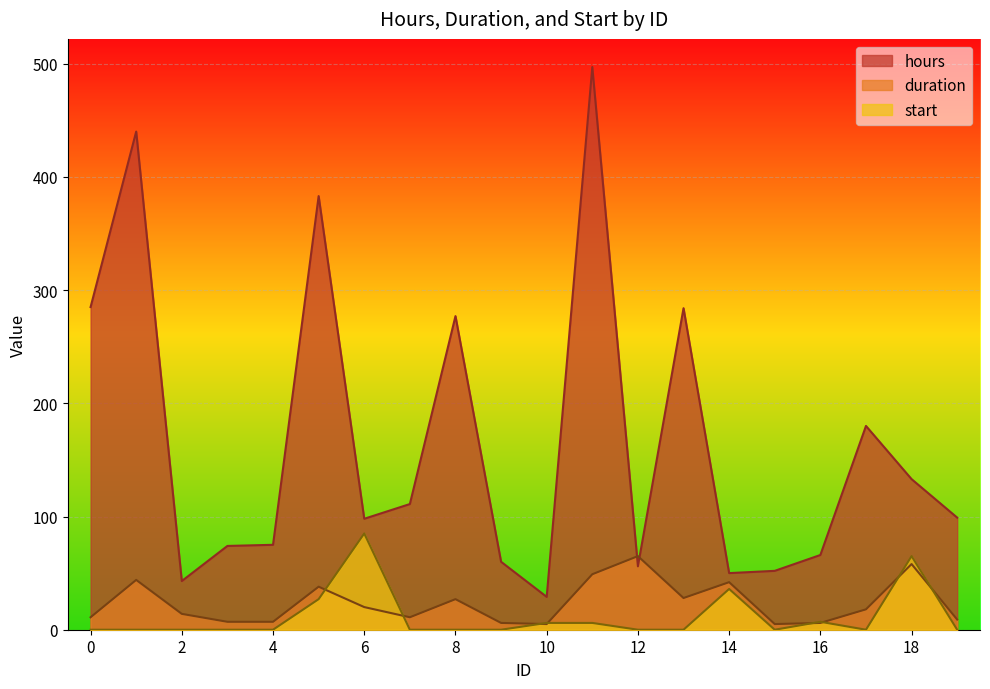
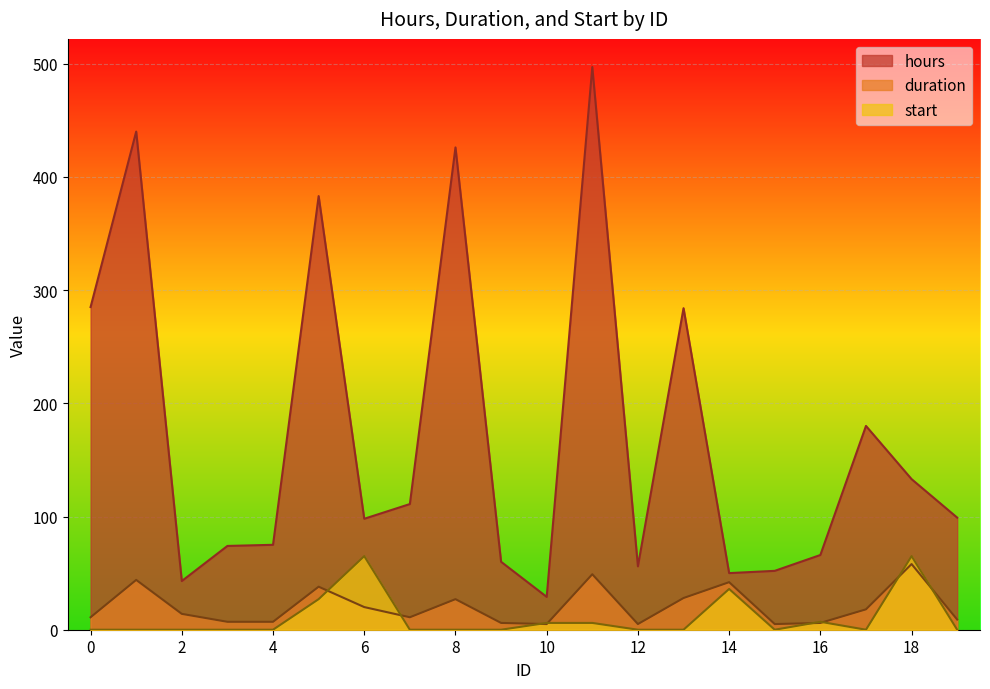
start, 6: 85 -> 65
hours, 8: 277 -> 426
duration, 12: 65 -> 5
